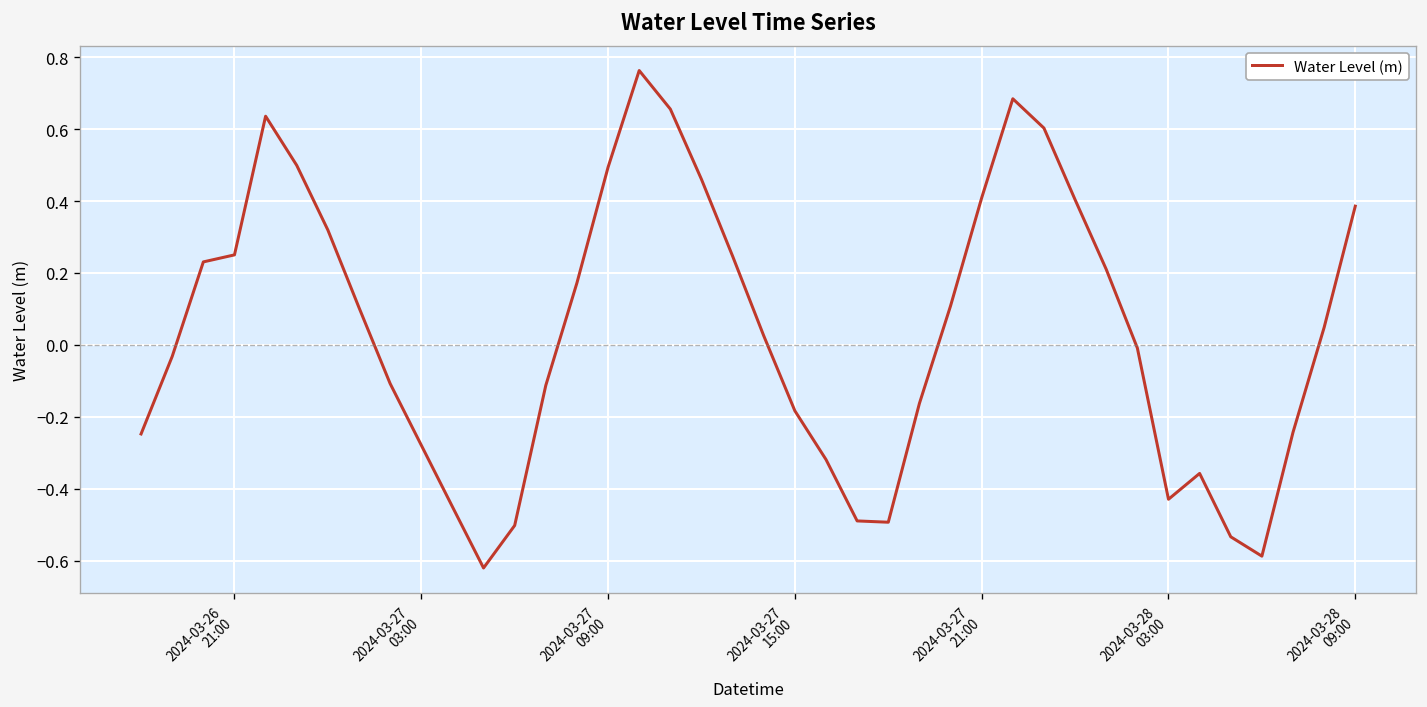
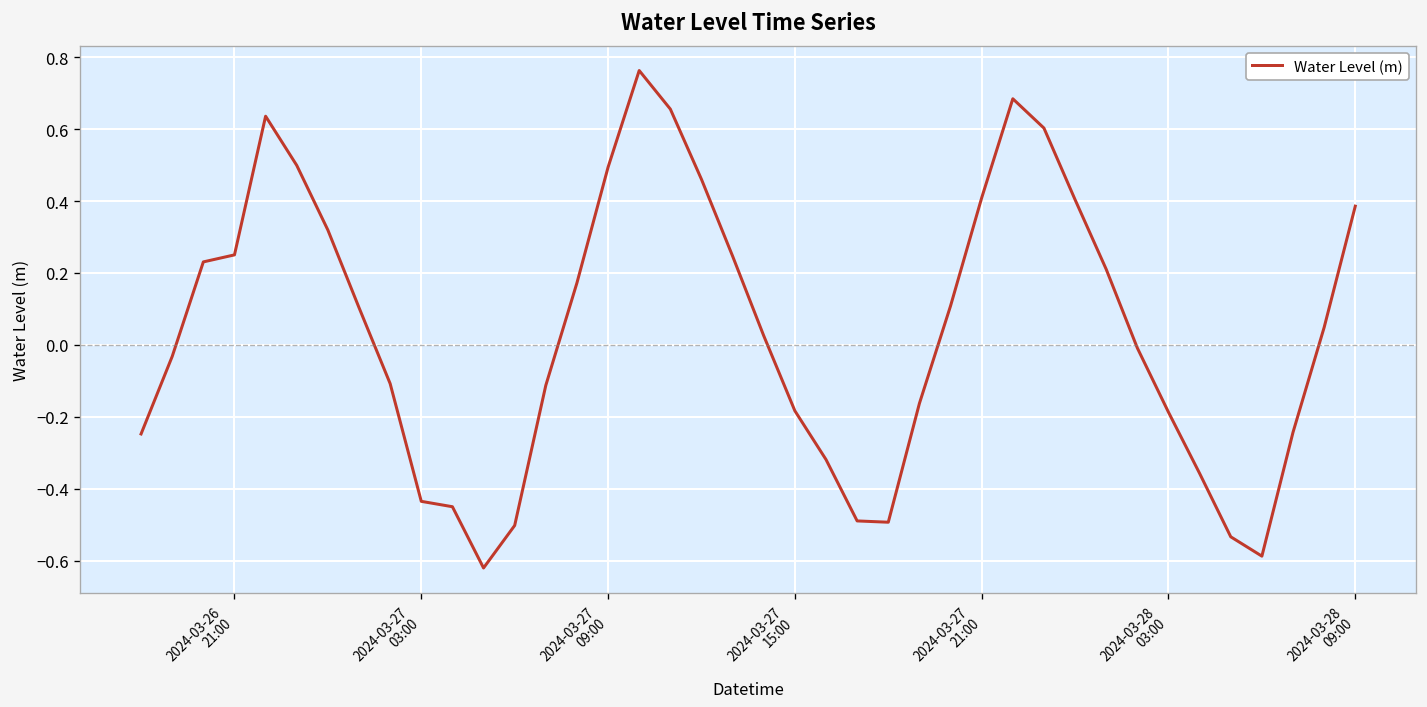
2024-03-27 03:00: -0.28 -> -0.44
2024-03-28 03:00: -0.43 -> -0.19
